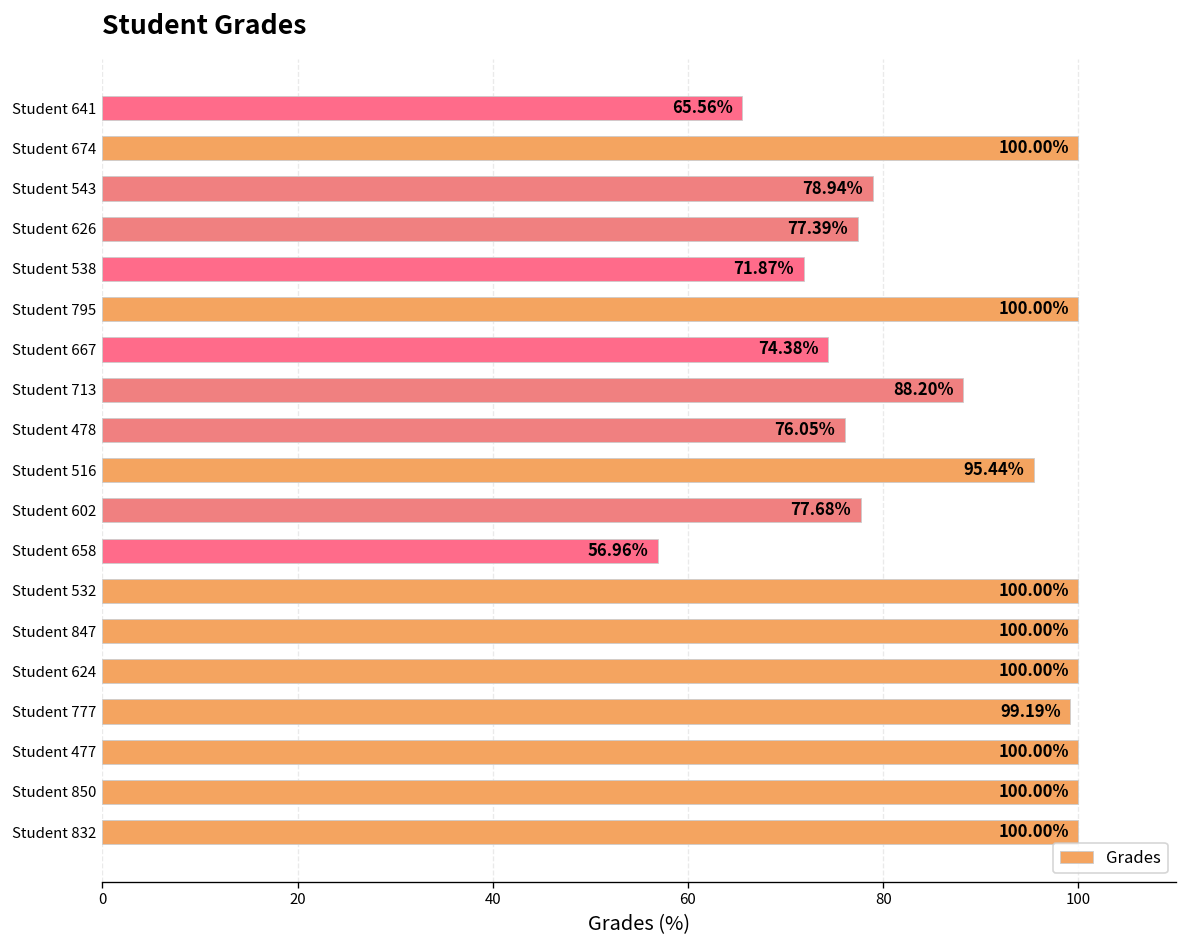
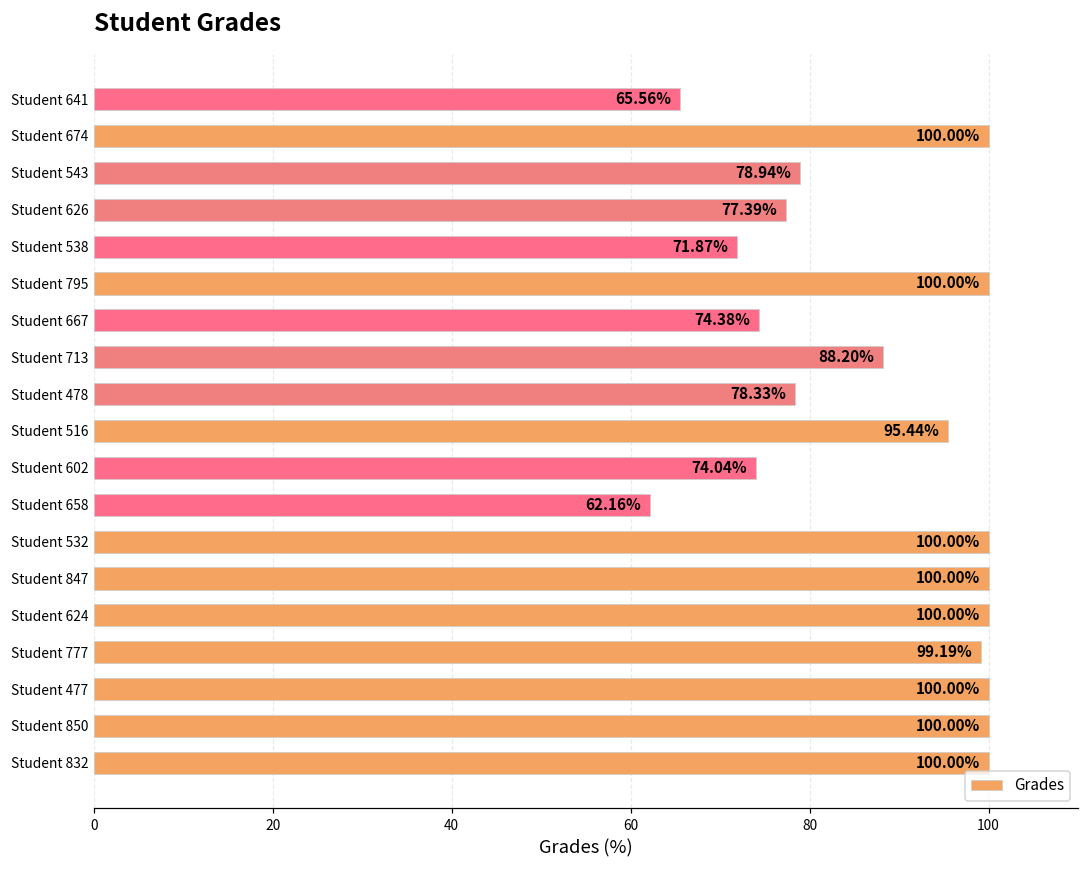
Student 478: 76.05% -> 78.33%
Student 602: 77.68% -> 74.04%
Student 658: 56.96% -> 62.16%
